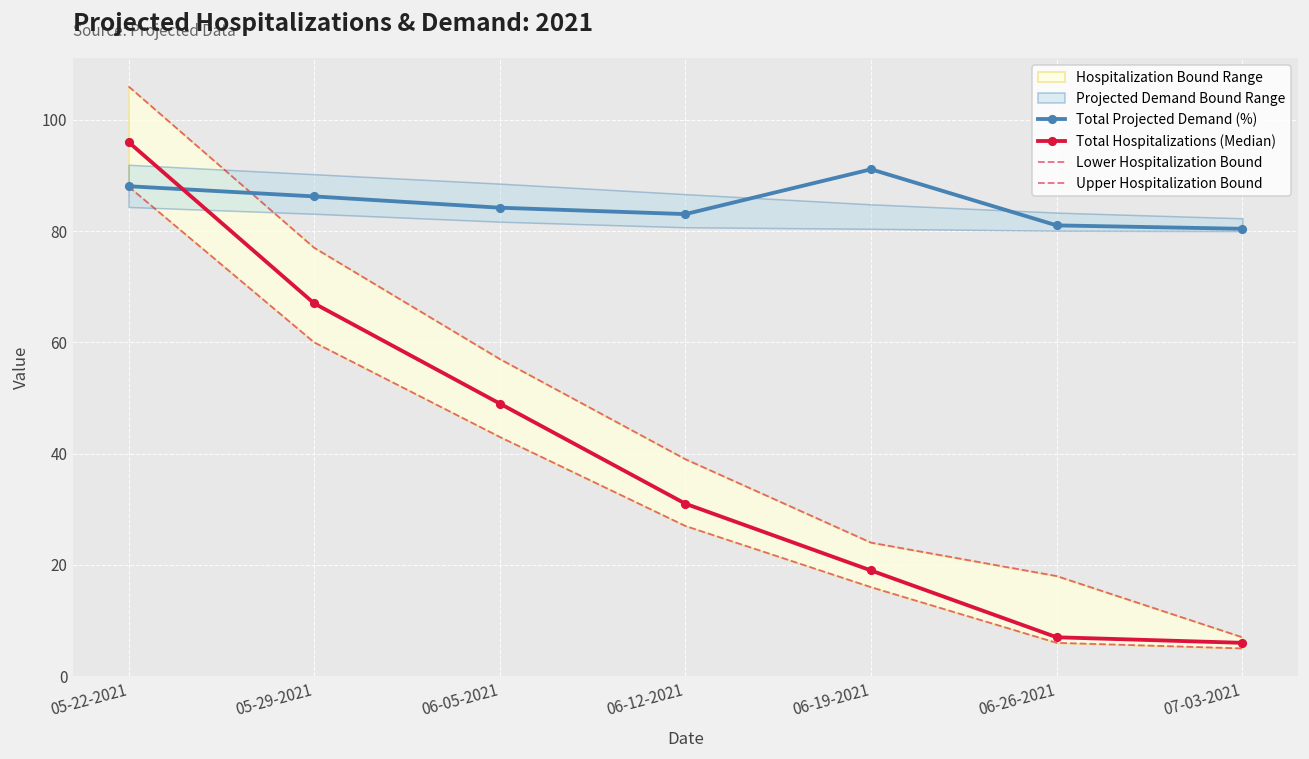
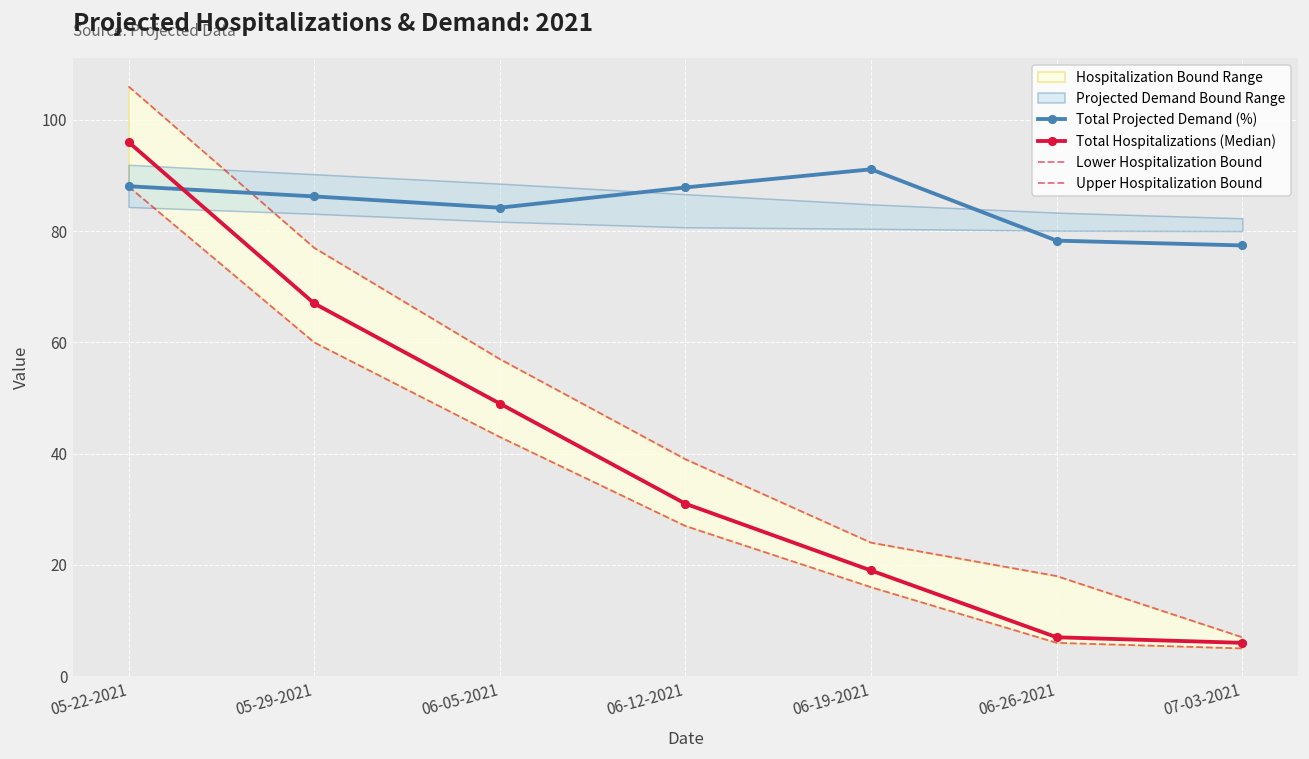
Total Projected Demand (%), 06-12-2021: 83 -> 88
Total Projected Demand (%), 06-26-2021: 81 -> 78
Total Projected Demand (%), 07-03-2021: 80 -> 77
